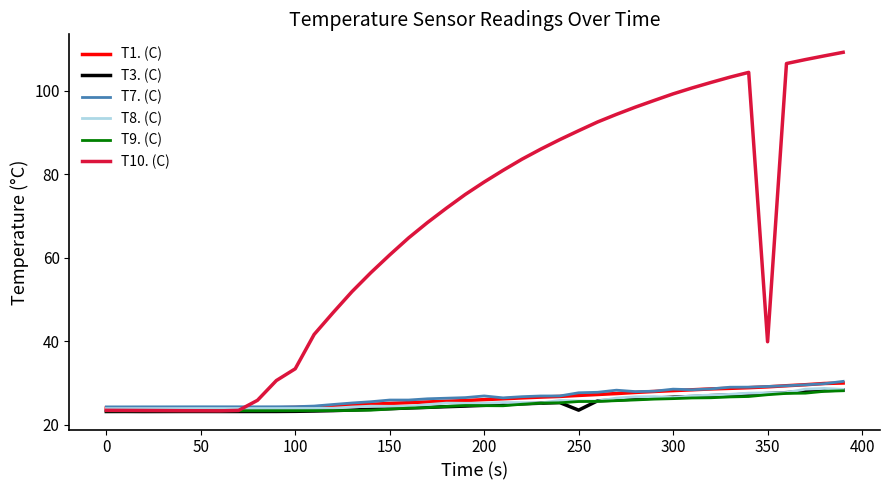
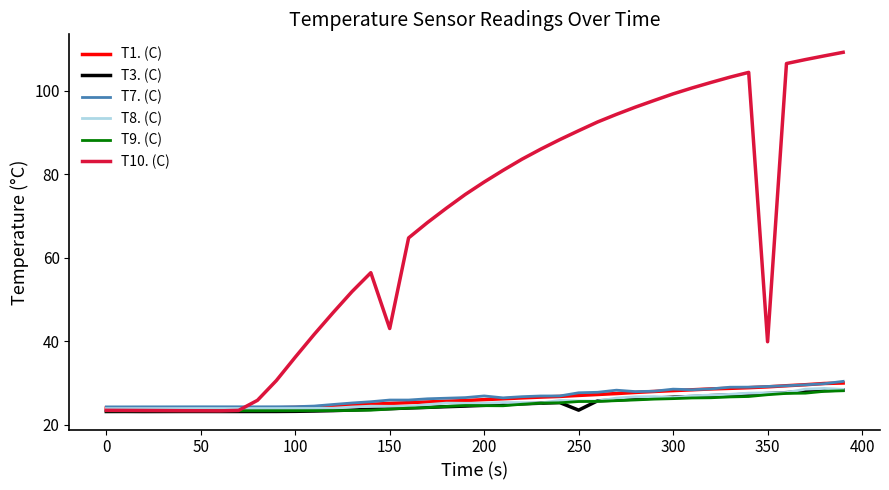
T10. (C), 100: 33 -> 36
T10. (C), 150: 61 -> 43
